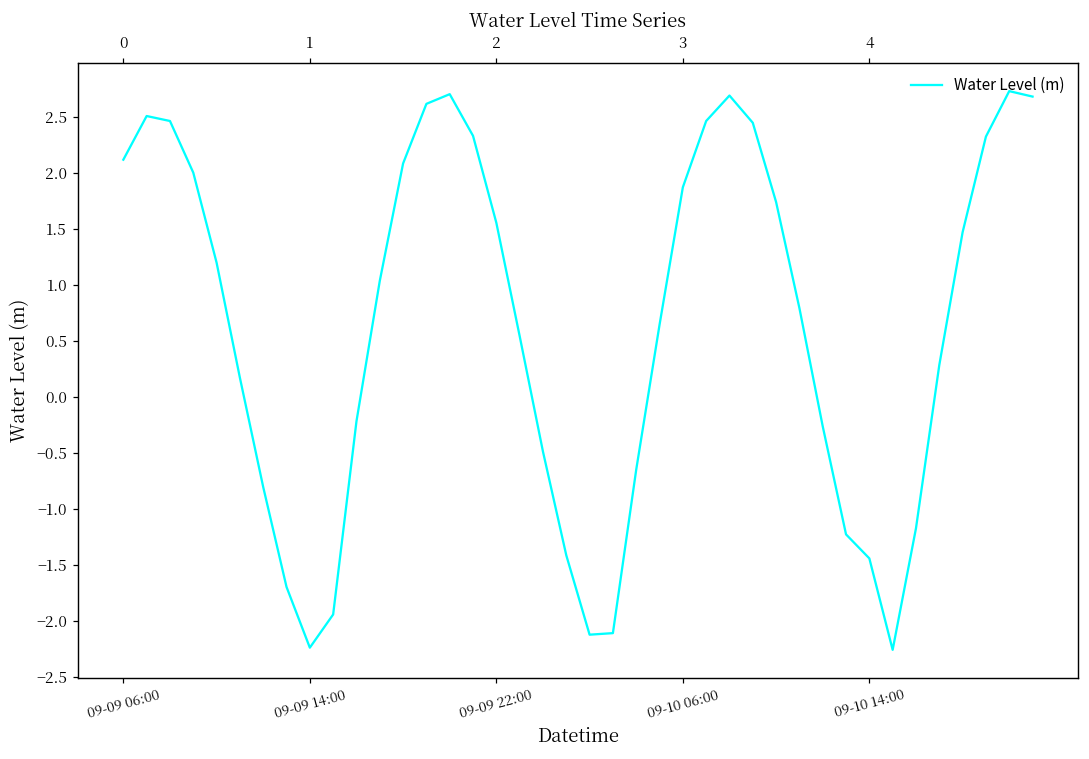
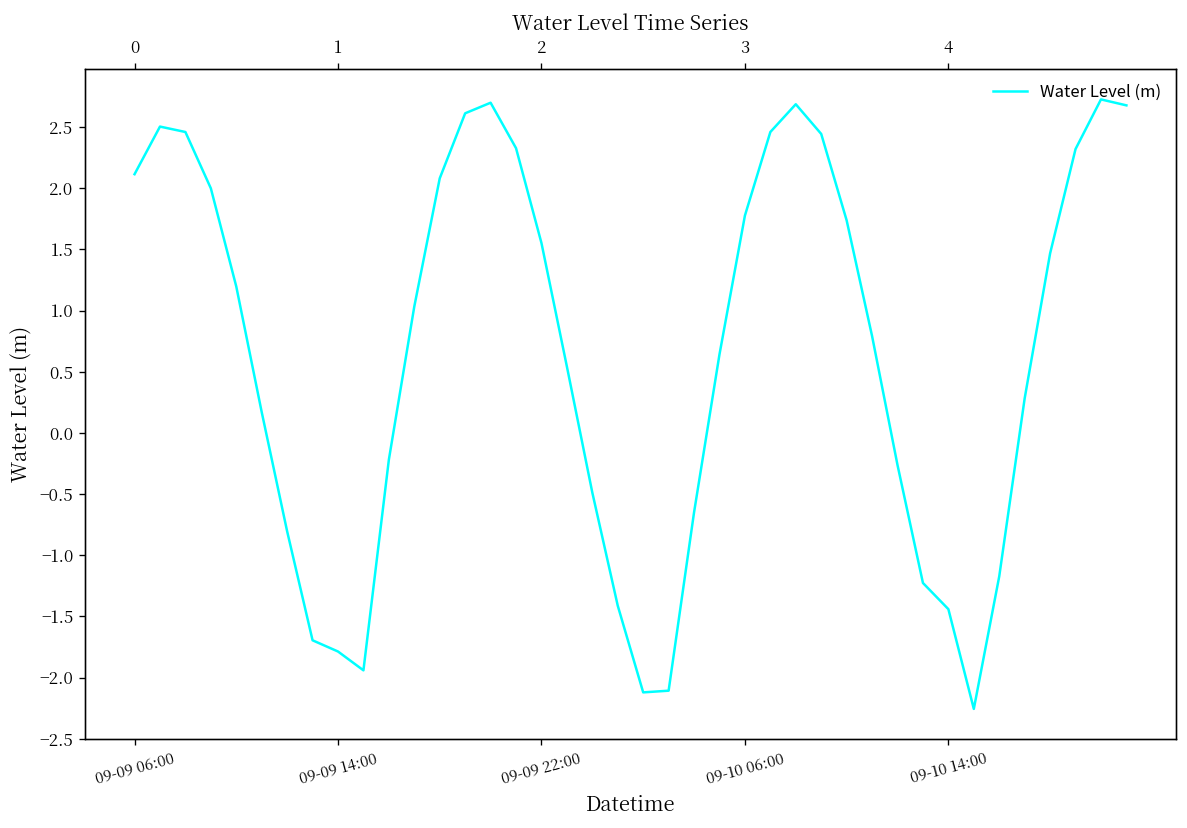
09-09 14:00: -2.24 -> -1.79
09-10 06:00: 1.87 -> 1.78
